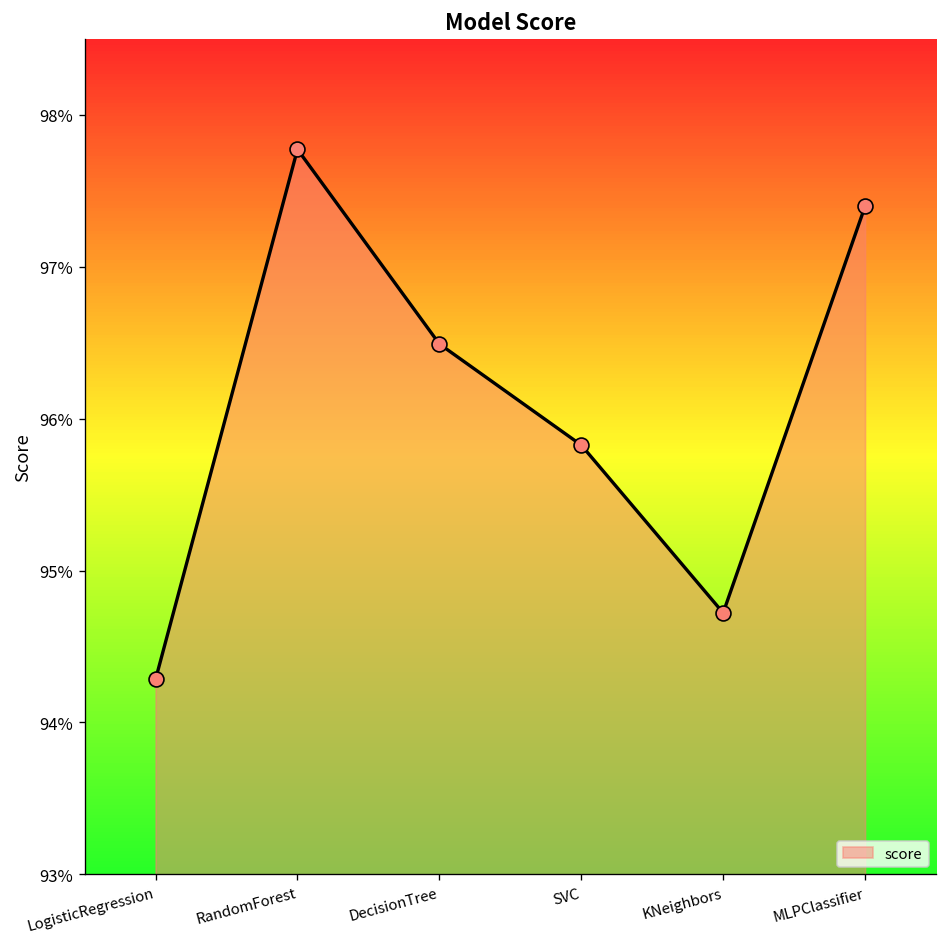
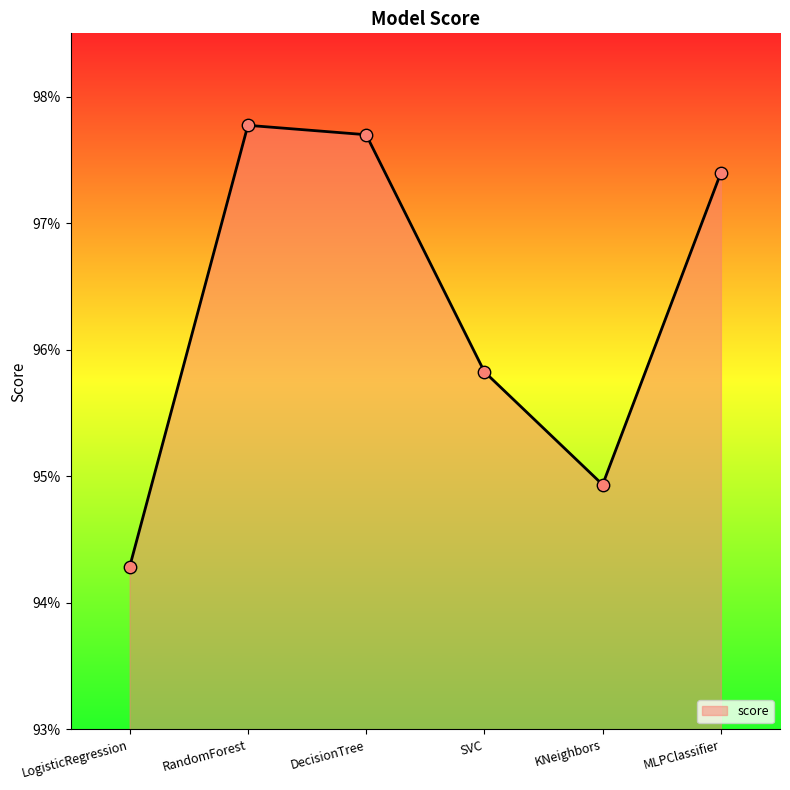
DecisionTree: 96.49% -> 97.70%
KNeighbors: 94.72% -> 94.93%
